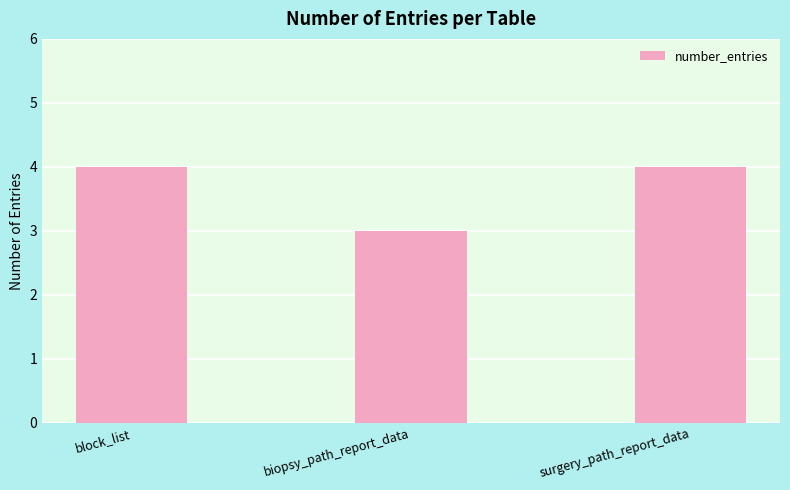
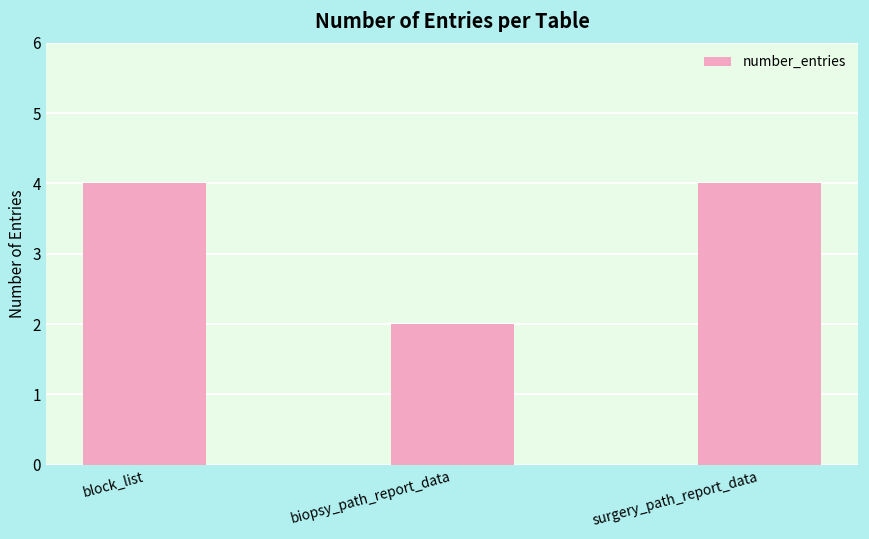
biopsy_path_report_data: 3 -> 2
